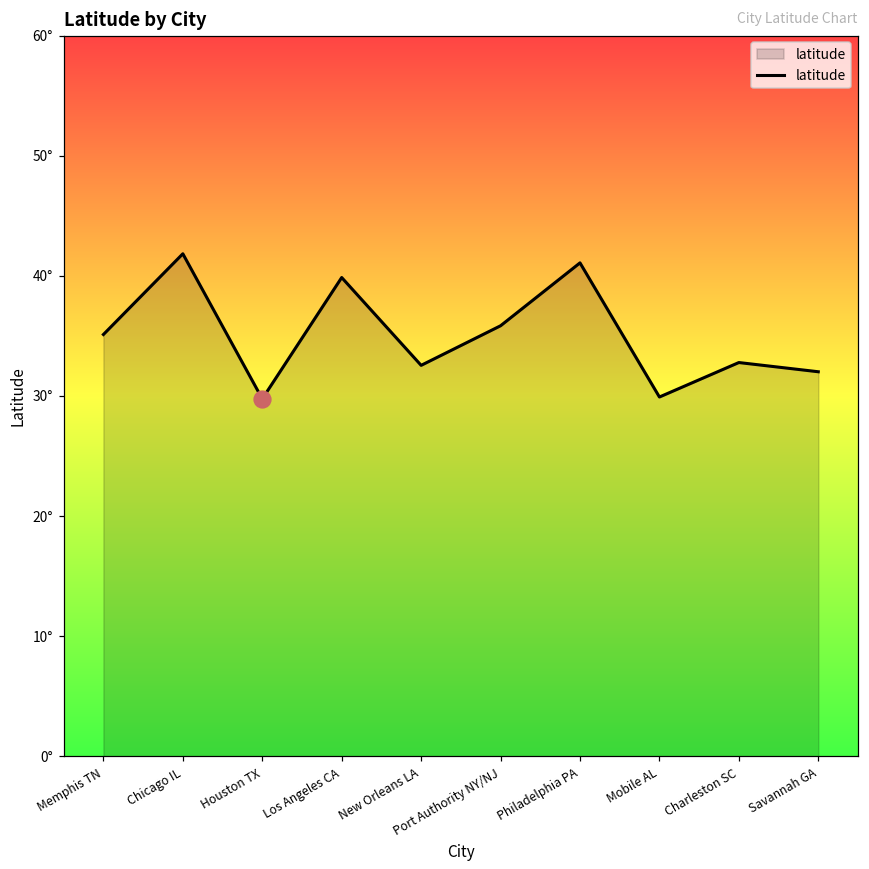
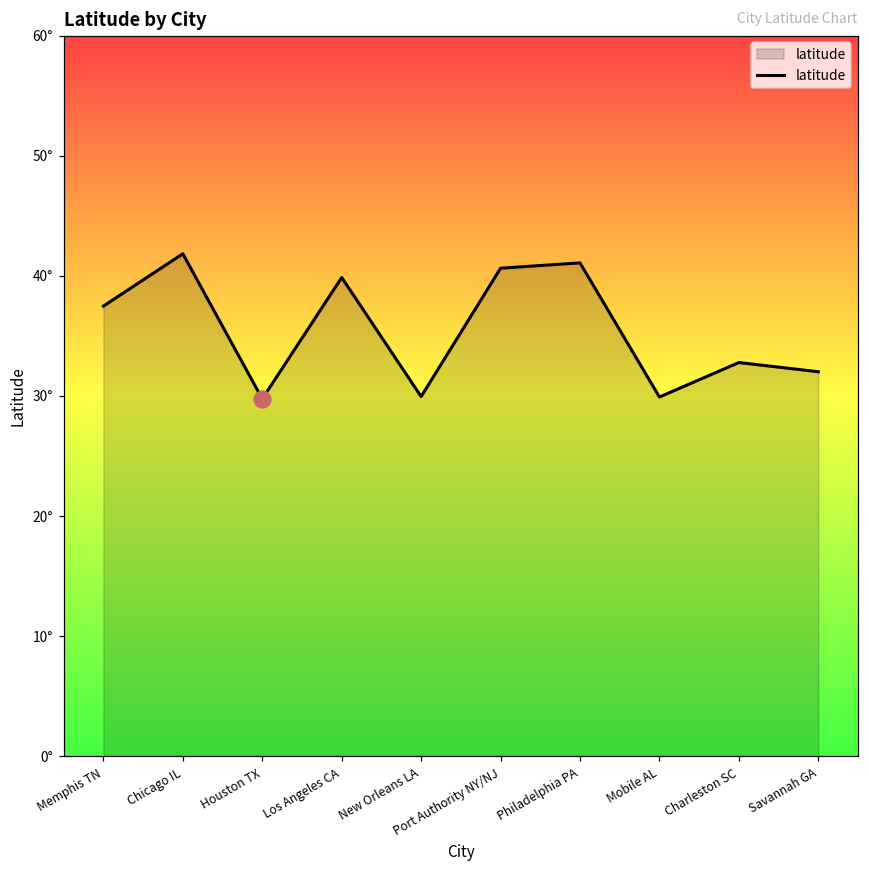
latitude, Memphis TN: 35.1° -> 37.5°
latitude, New Orleans LA: 32.6° -> 30.0°
latitude, Port Authority NY/NJ: 35.8° -> 40.6°
